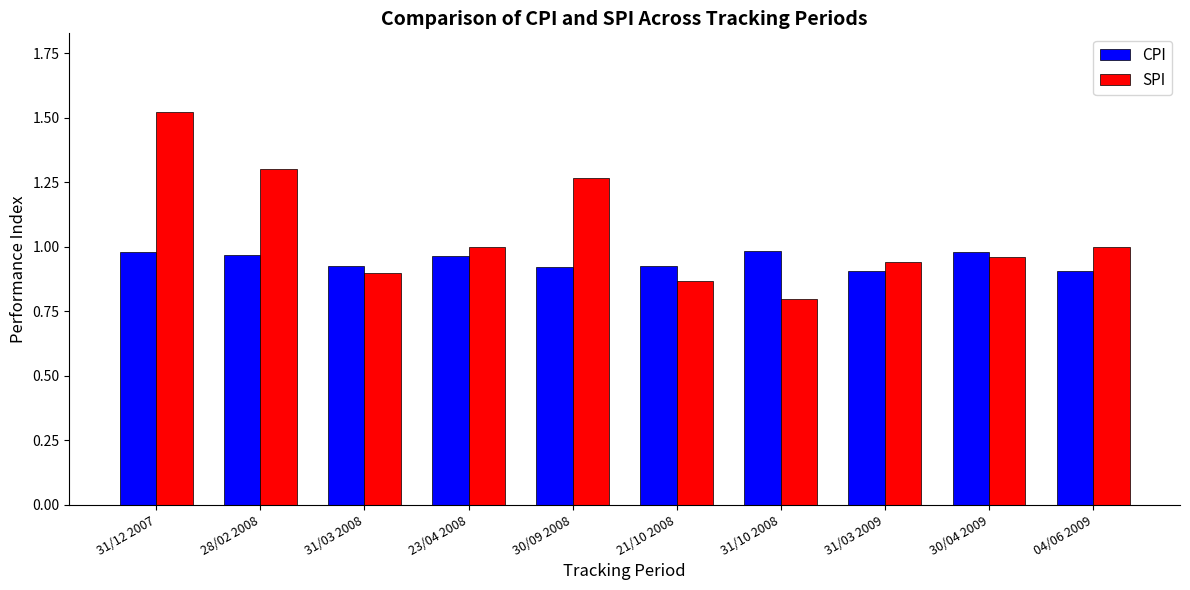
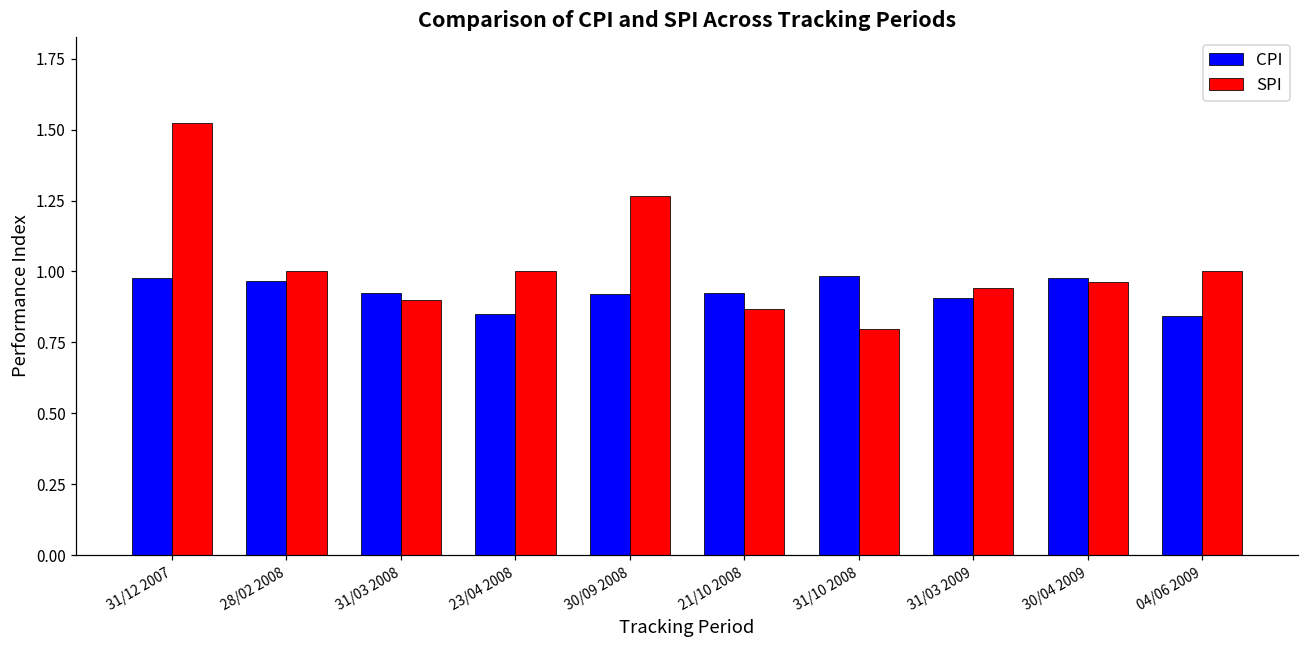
SPI, 28/02 2008: 1.3 -> 1.0
CPI, 23/04 2008: 0.96 -> 0.85
CPI, 04/06 2009: 0.91 -> 0.84
